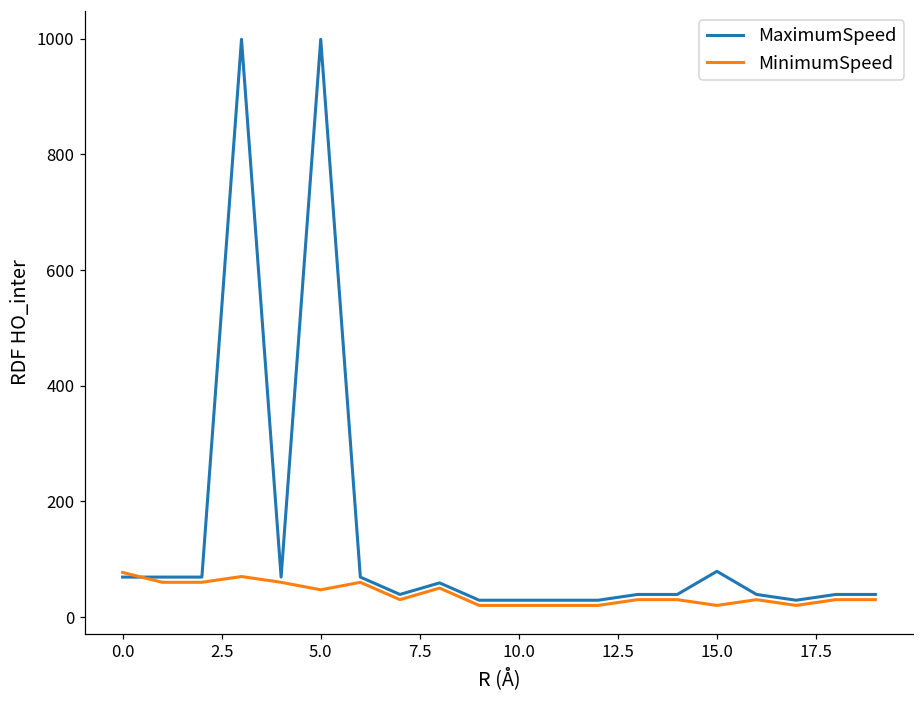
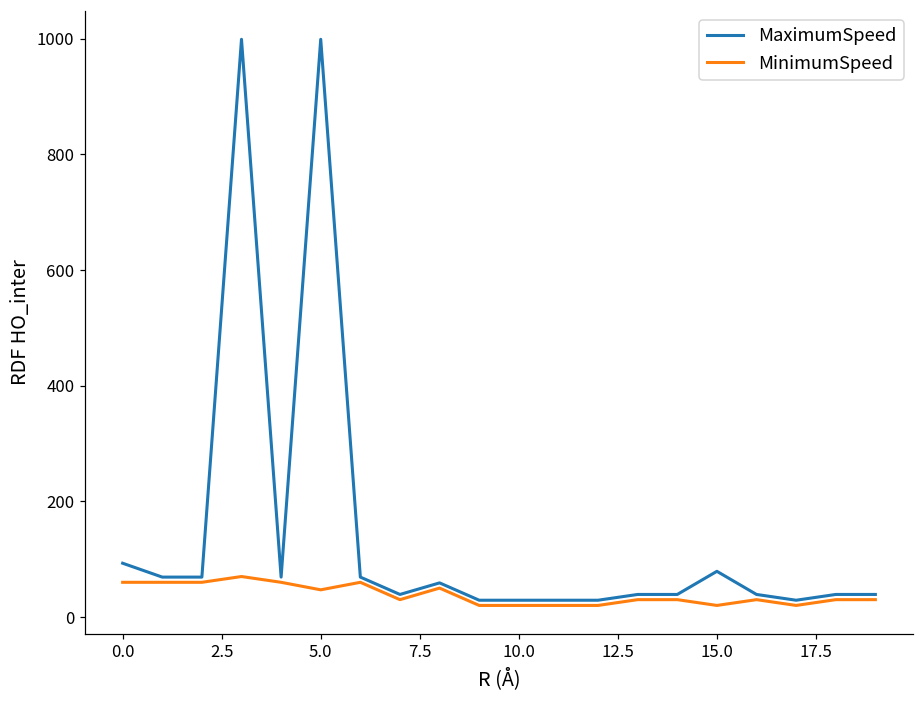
MaximumSpeed, 0.0: 70 -> 90
MinimumSpeed, 0.0: 80 -> 60
